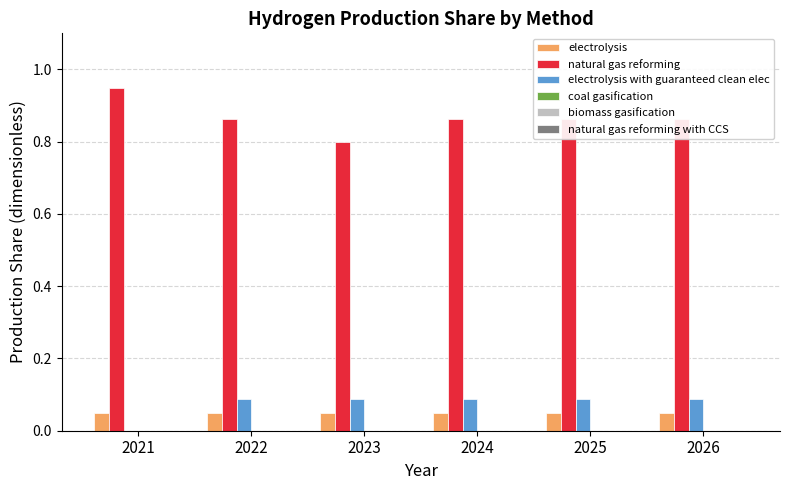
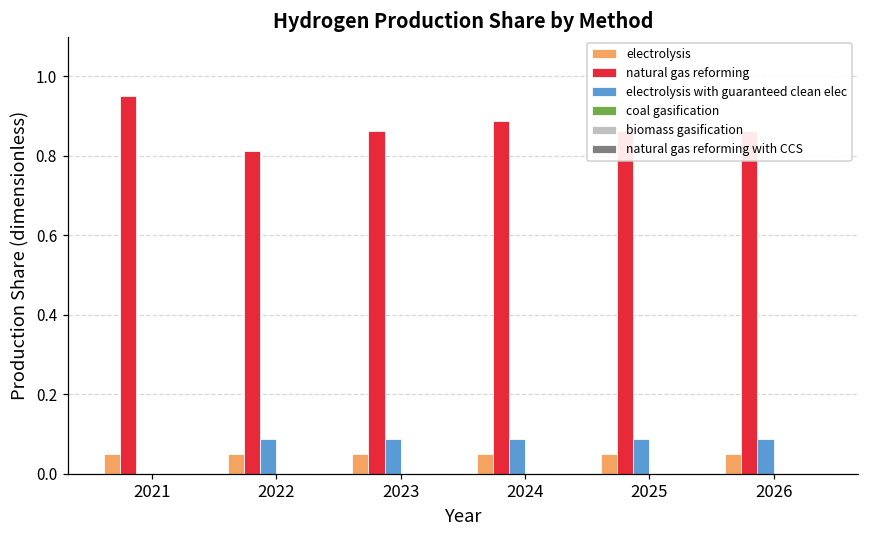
natural gas reforming, 2022: 0.86 -> 0.81
natural gas reforming, 2023: 0.80 -> 0.86
natural gas reforming, 2024: 0.86 -> 0.89
